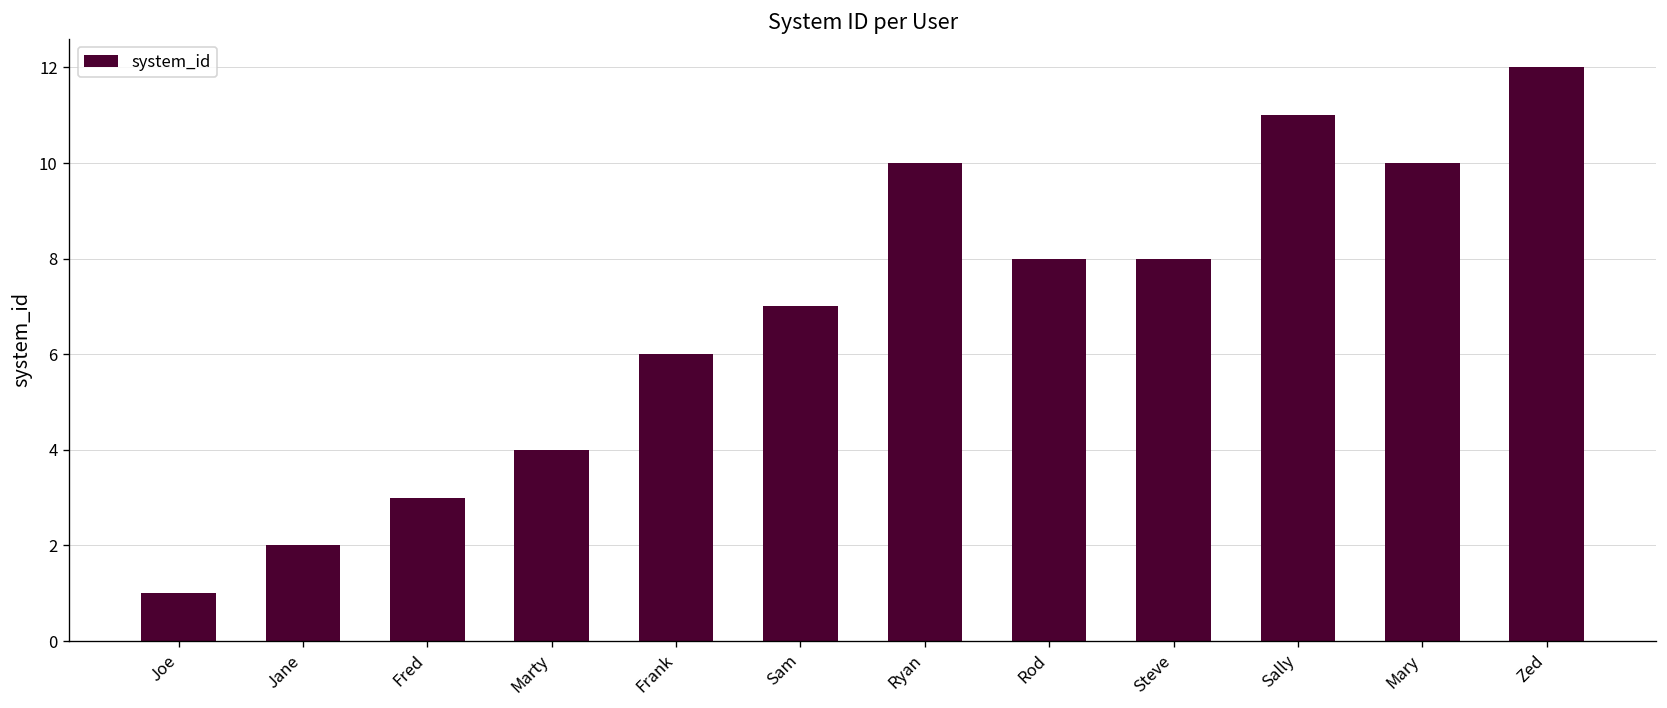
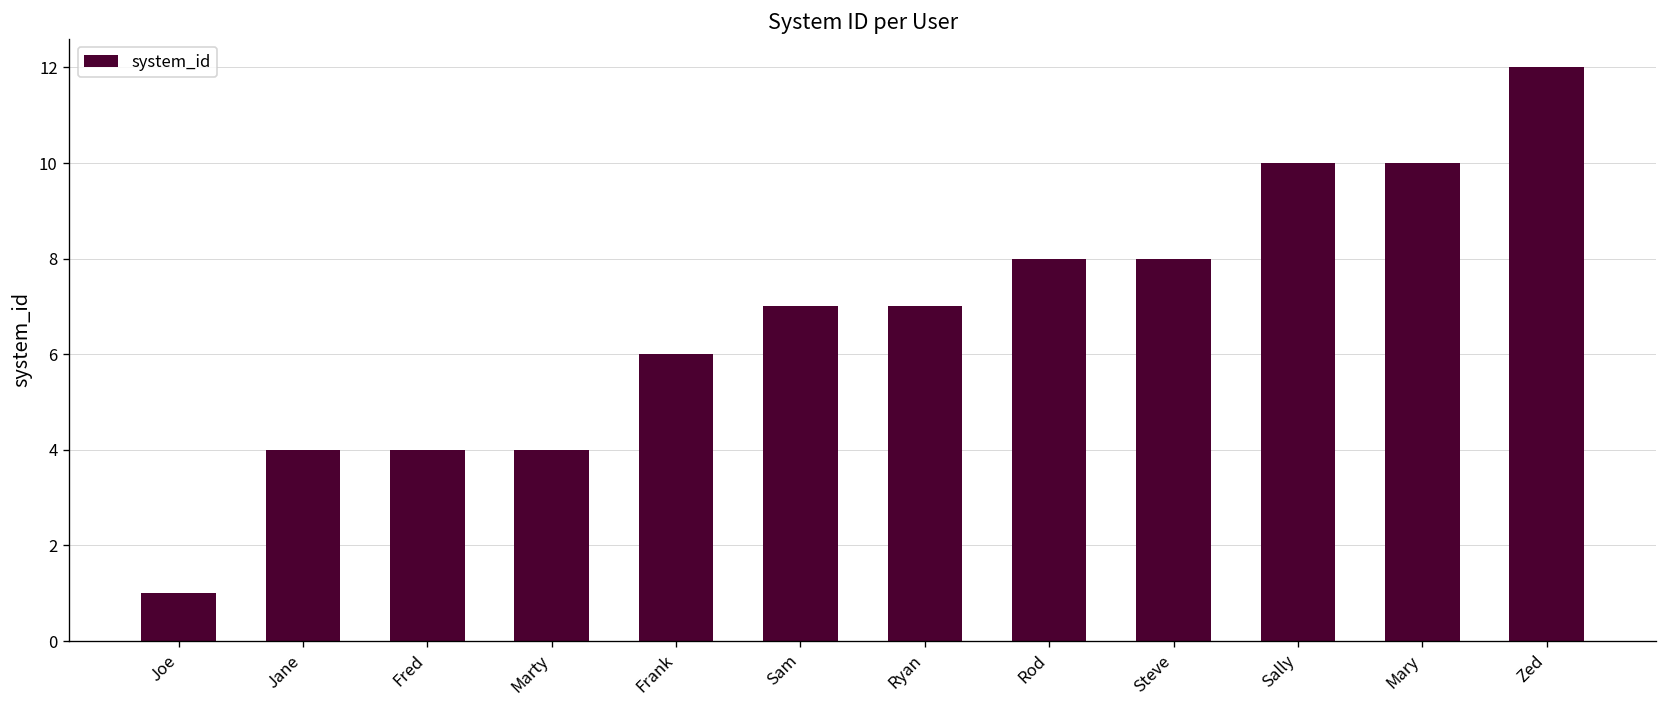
Jane: 2 -> 4
Fred: 3 -> 4
Ryan: 10 -> 7
Sally: 11 -> 10
